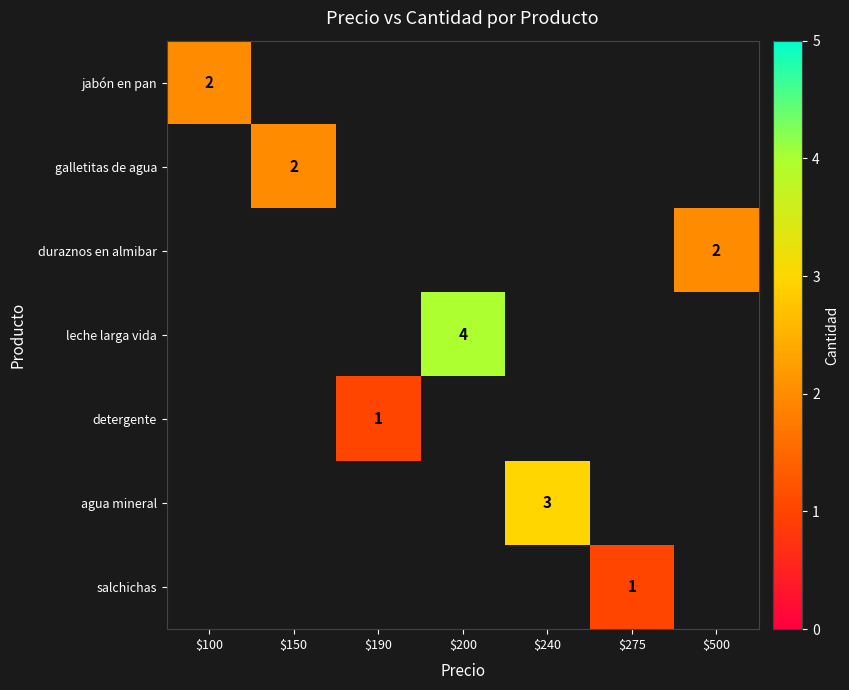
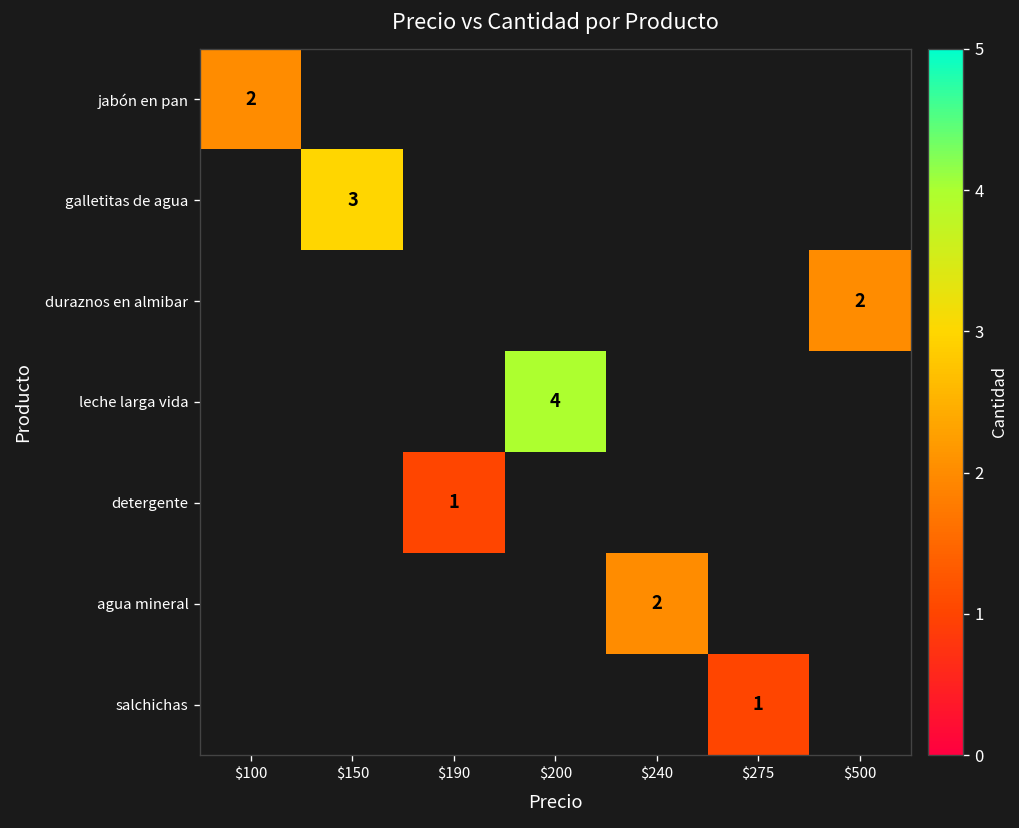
galletitas de agua, $150: 2 -> 3
agua mineral, $240: 3 -> 2
